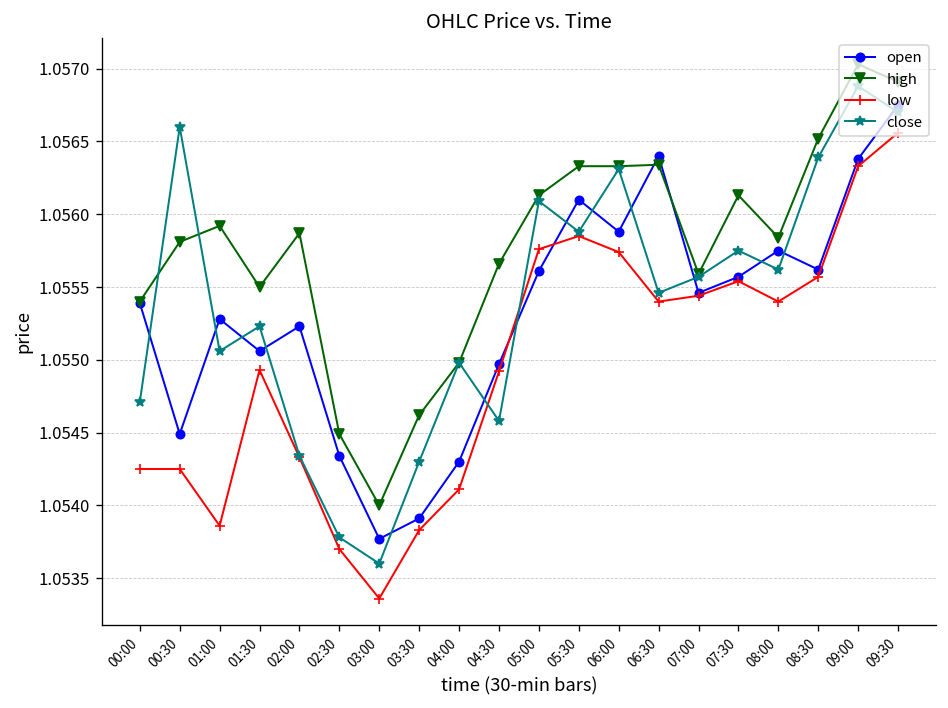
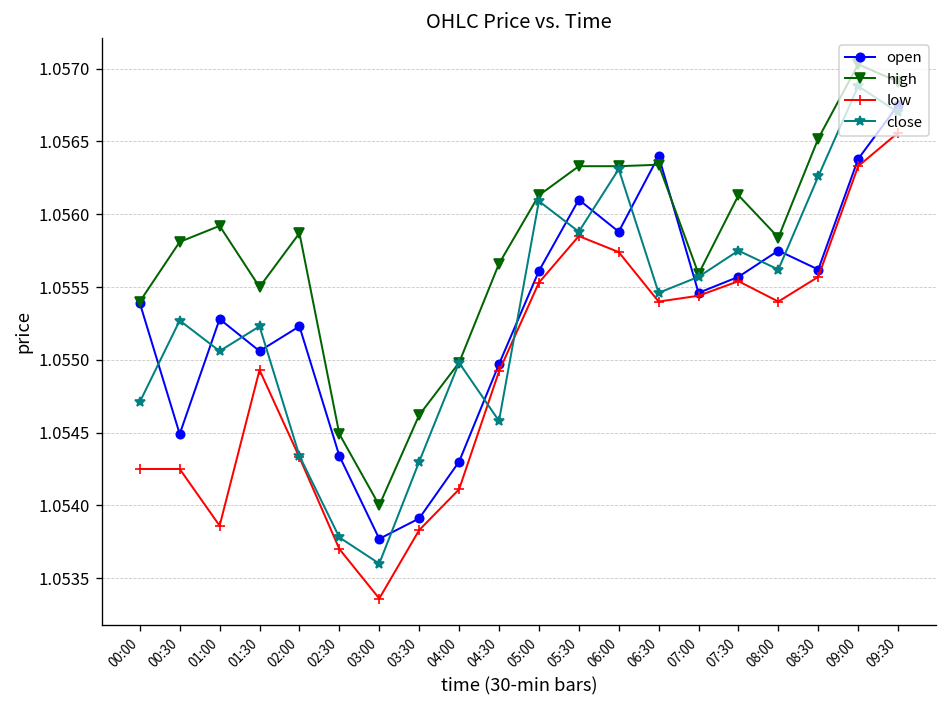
close, 00:30: 1.05660 -> 1.05527
low, 05:00: 1.05576 -> 1.05553
close, 08:30: 1.05639 -> 1.05626
